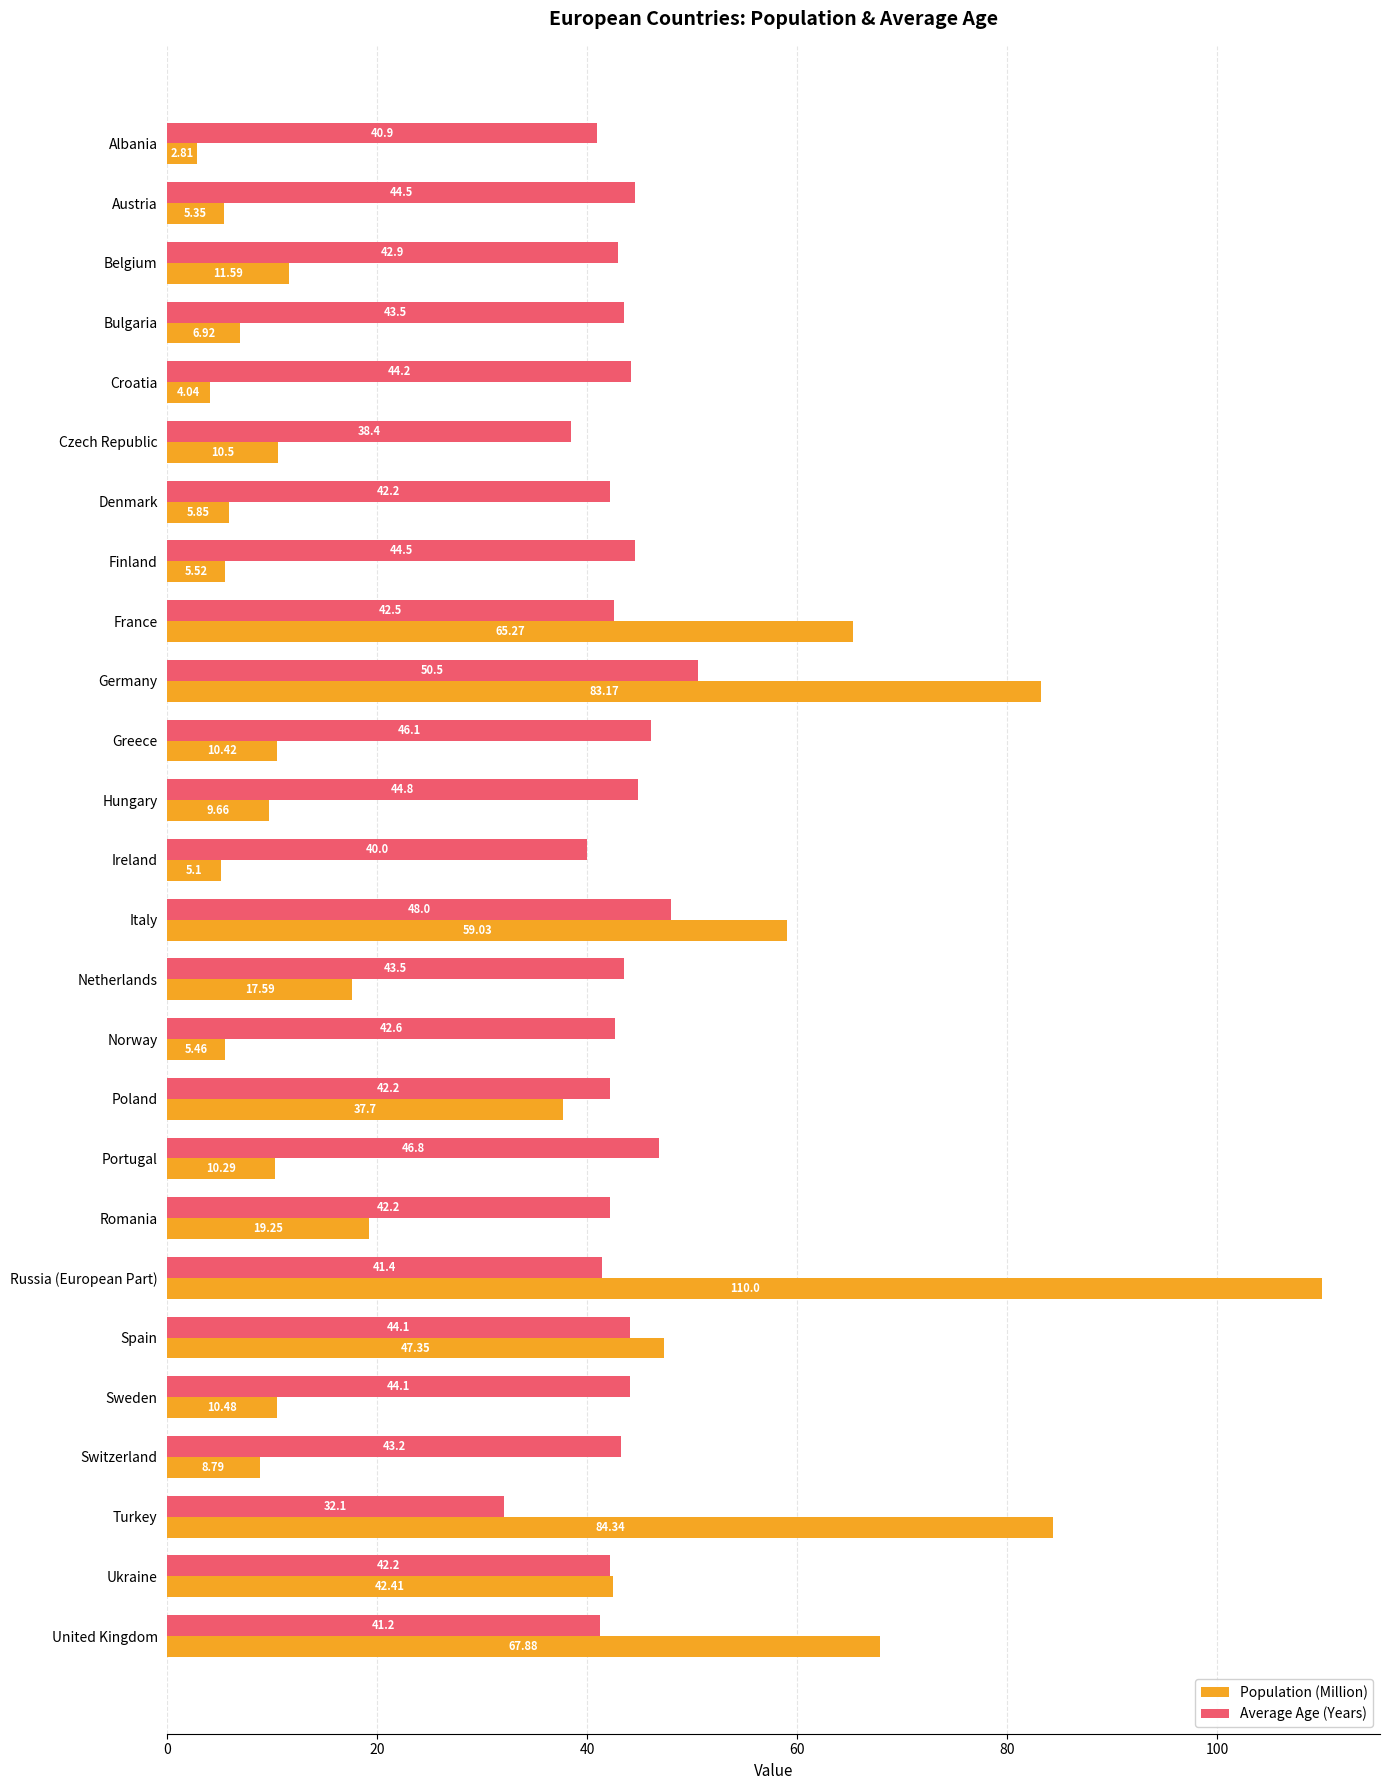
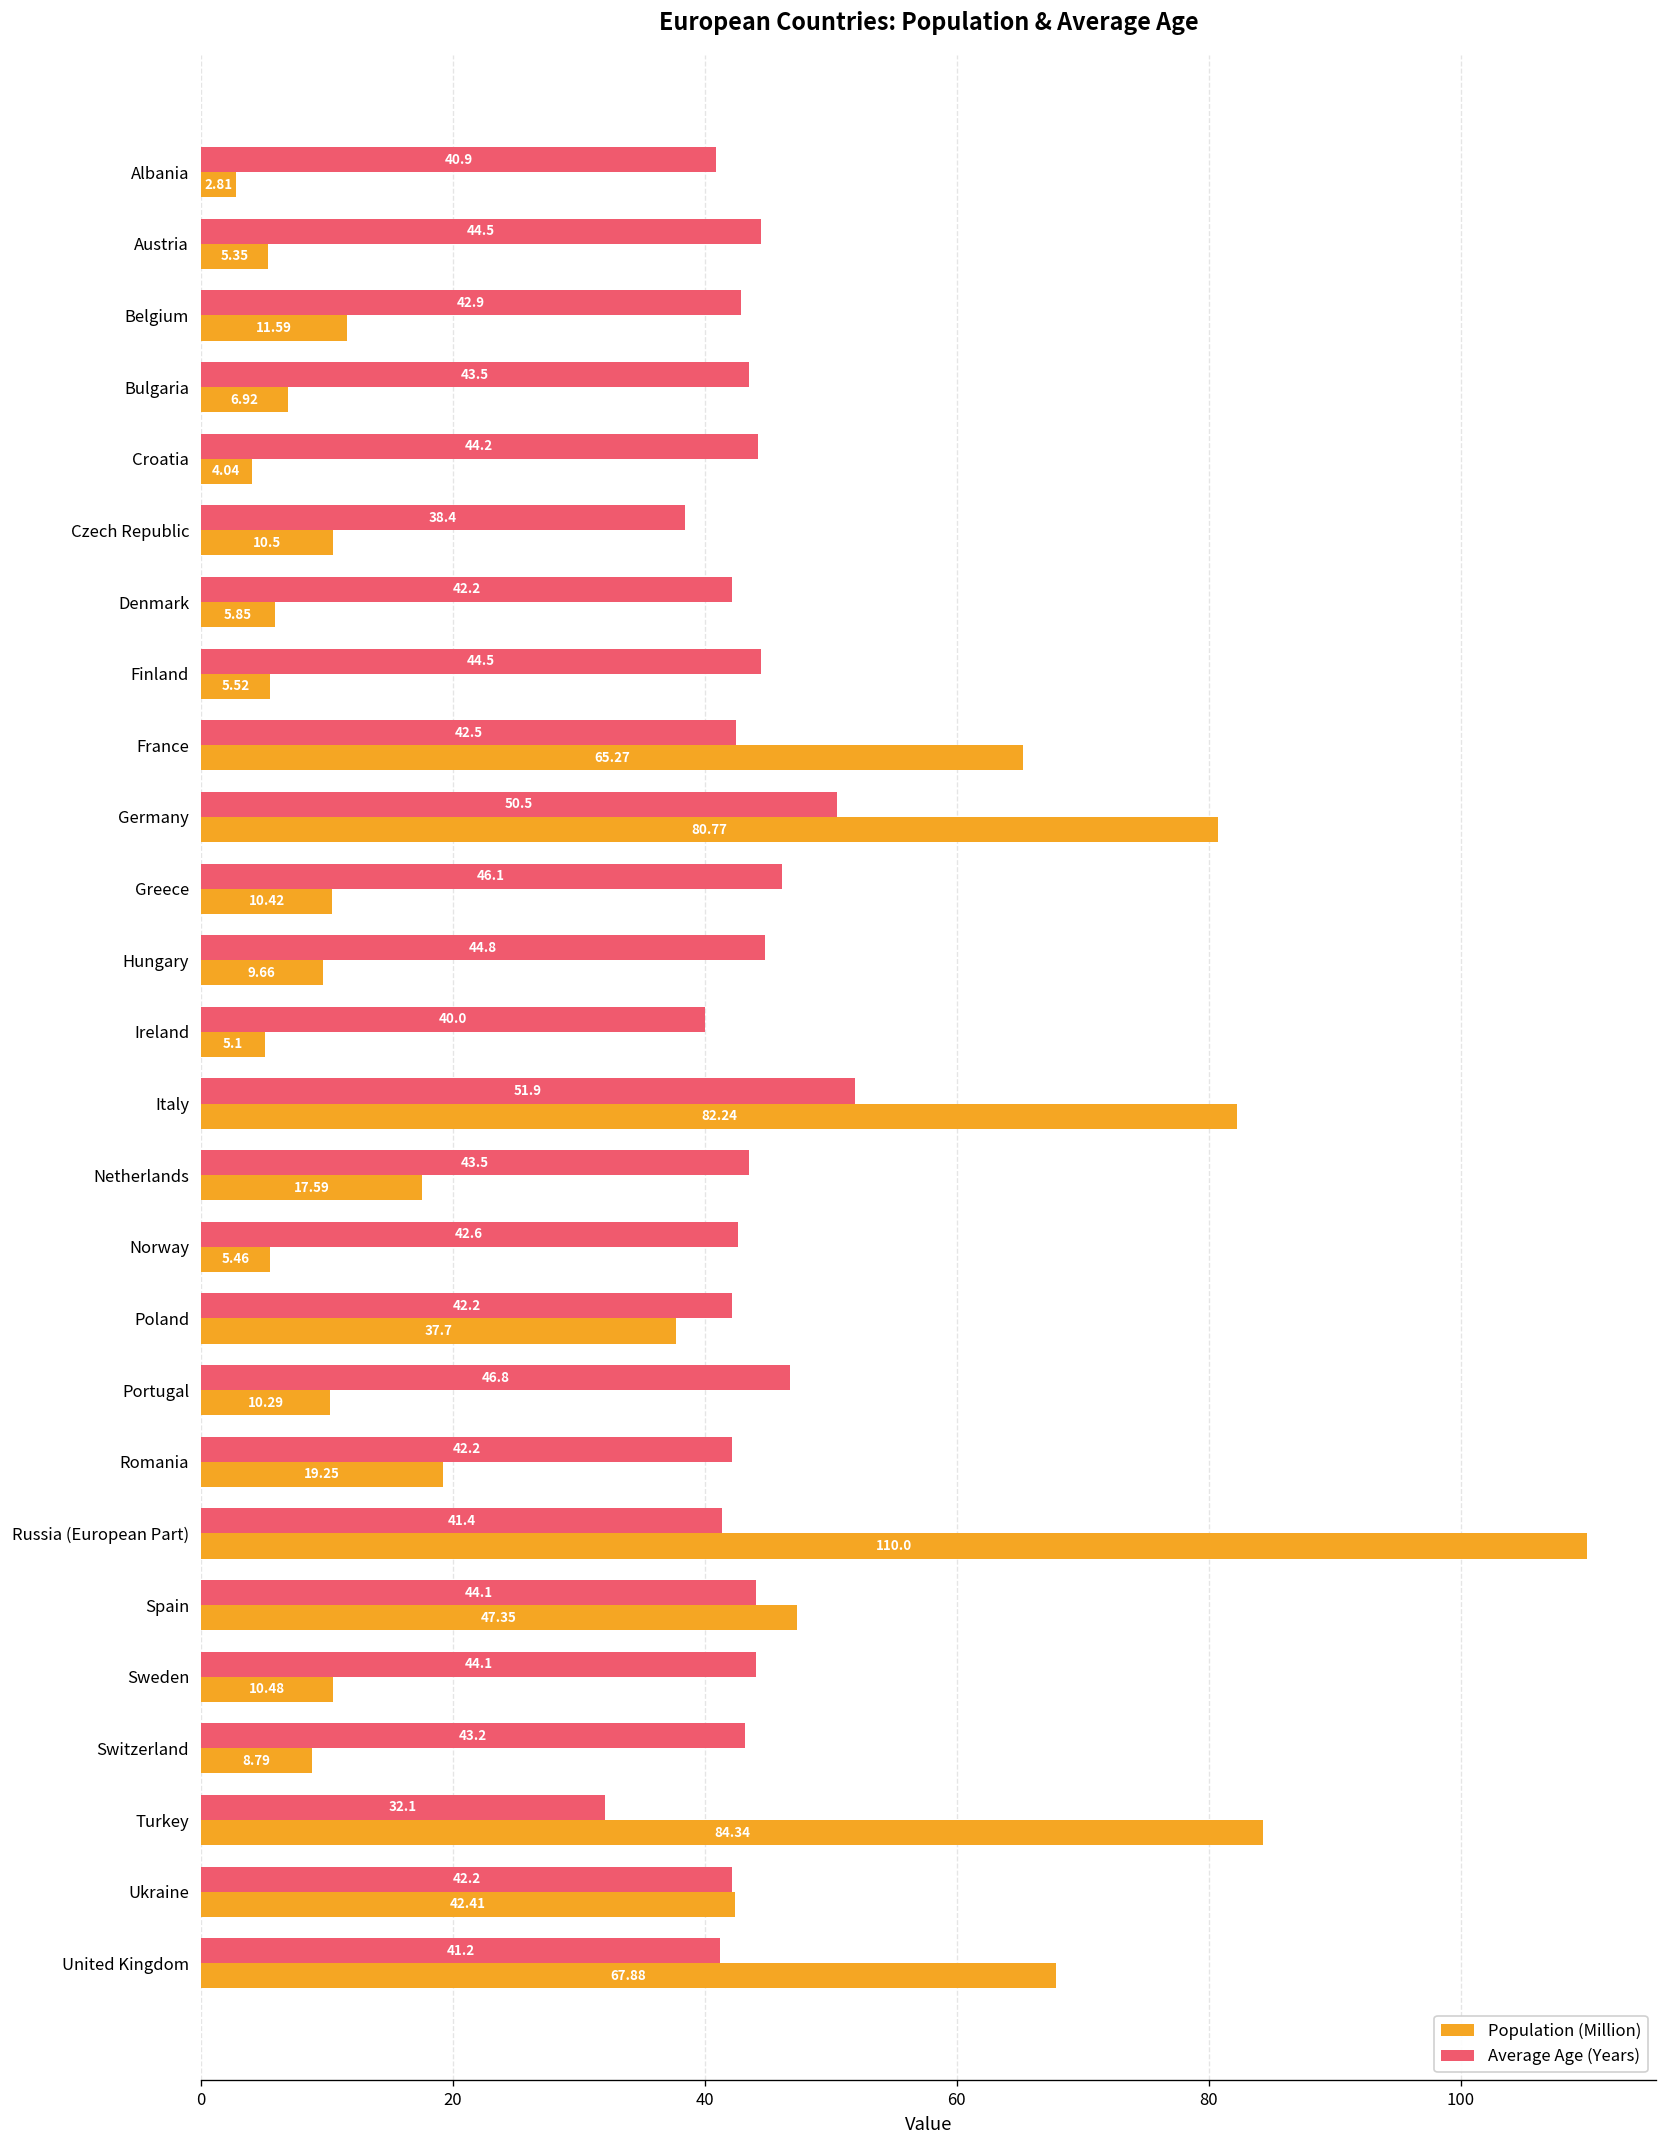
Population (Million), Germany: 83.17 -> 80.77
Average Age (Years), Italy: 48.0 -> 51.9
Population (Million), Italy: 59.03 -> 82.24
